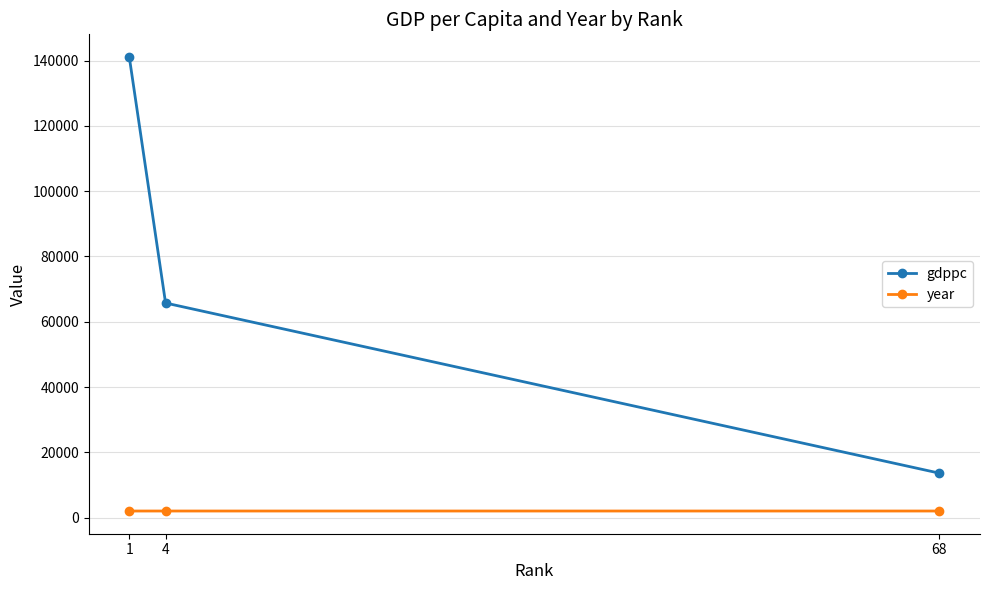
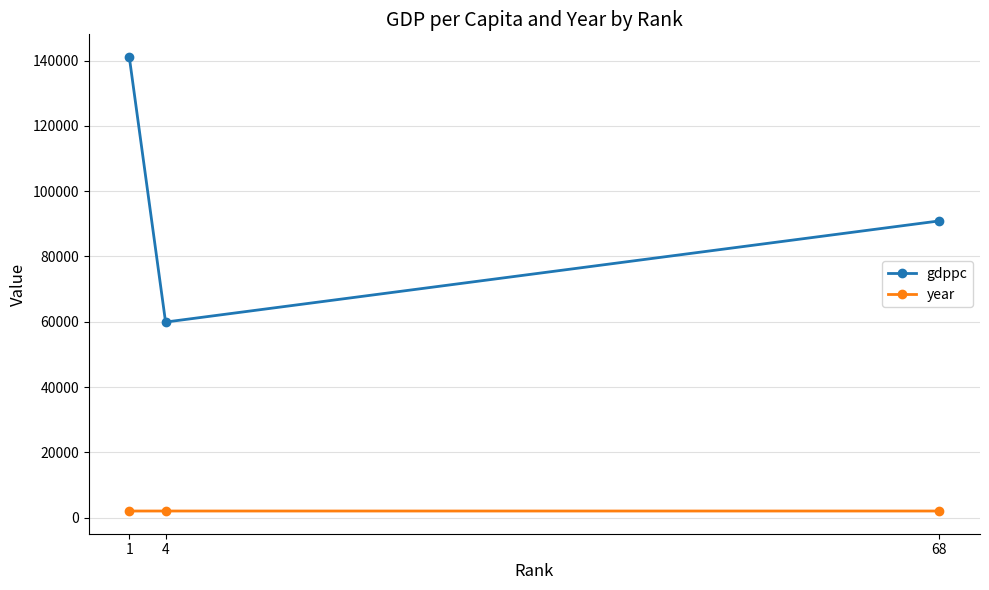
gdppc, 4: 66000 -> 60000
gdppc, 68: 14000 -> 91000
